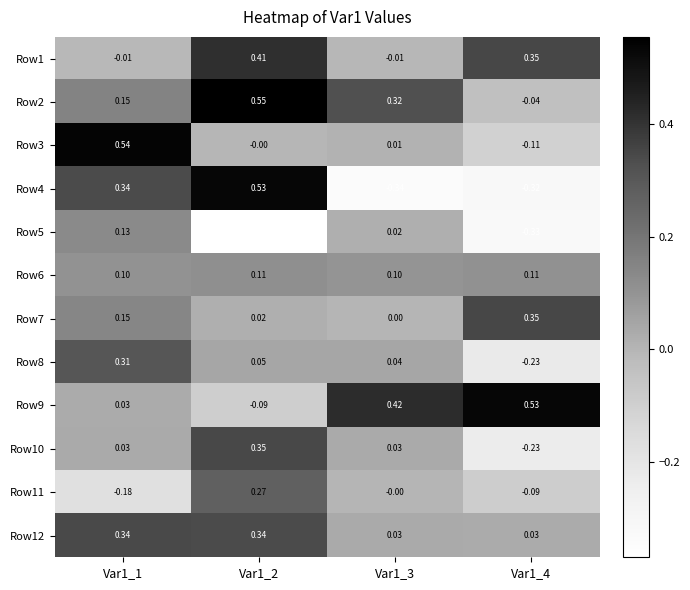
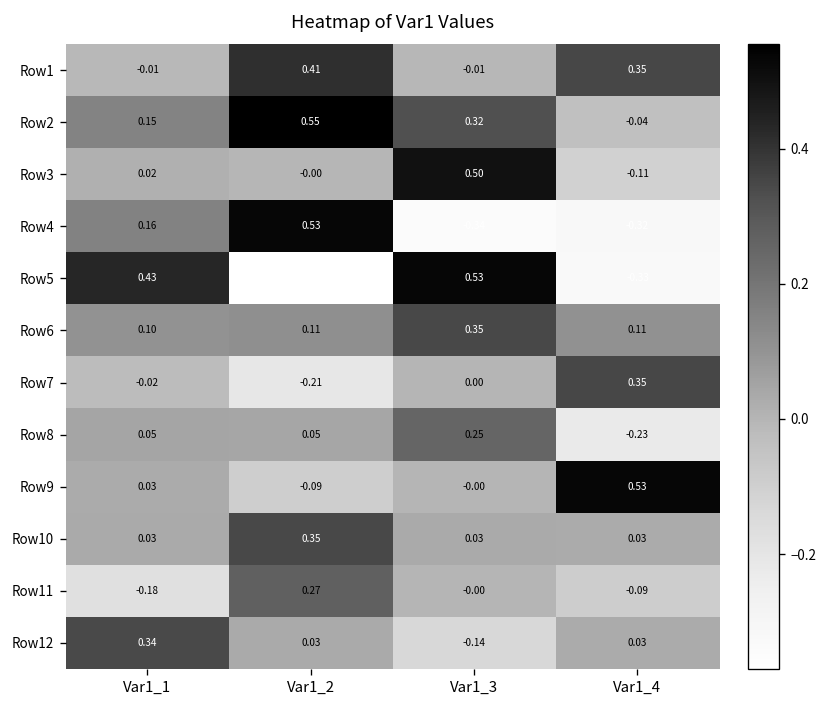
Row3, Var1_1: 0.54 -> 0.02
Row3, Var1_3: 0.01 -> 0.50
Row4, Var1_1: 0.34 -> 0.16
Row5, Var1_1: 0.13 -> 0.43
Row5, Var1_3: 0.02 -> 0.53
Row6, Var1_3: 0.10 -> 0.35
Row7, Var1_1: 0.15 -> -0.02
Row7, Var1_2: 0.02 -> -0.21
Row8, Var1_1: 0.31 -> 0.05
Row8, Var1_3: 0.04 -> 0.25
Row9, Var1_3: 0.42 -> -0.00
Row10, Var1_4: -0.23 -> 0.03
Row12, Var1_2: 0.34 -> 0.03
Row12, Var1_3: 0.03 -> -0.14
